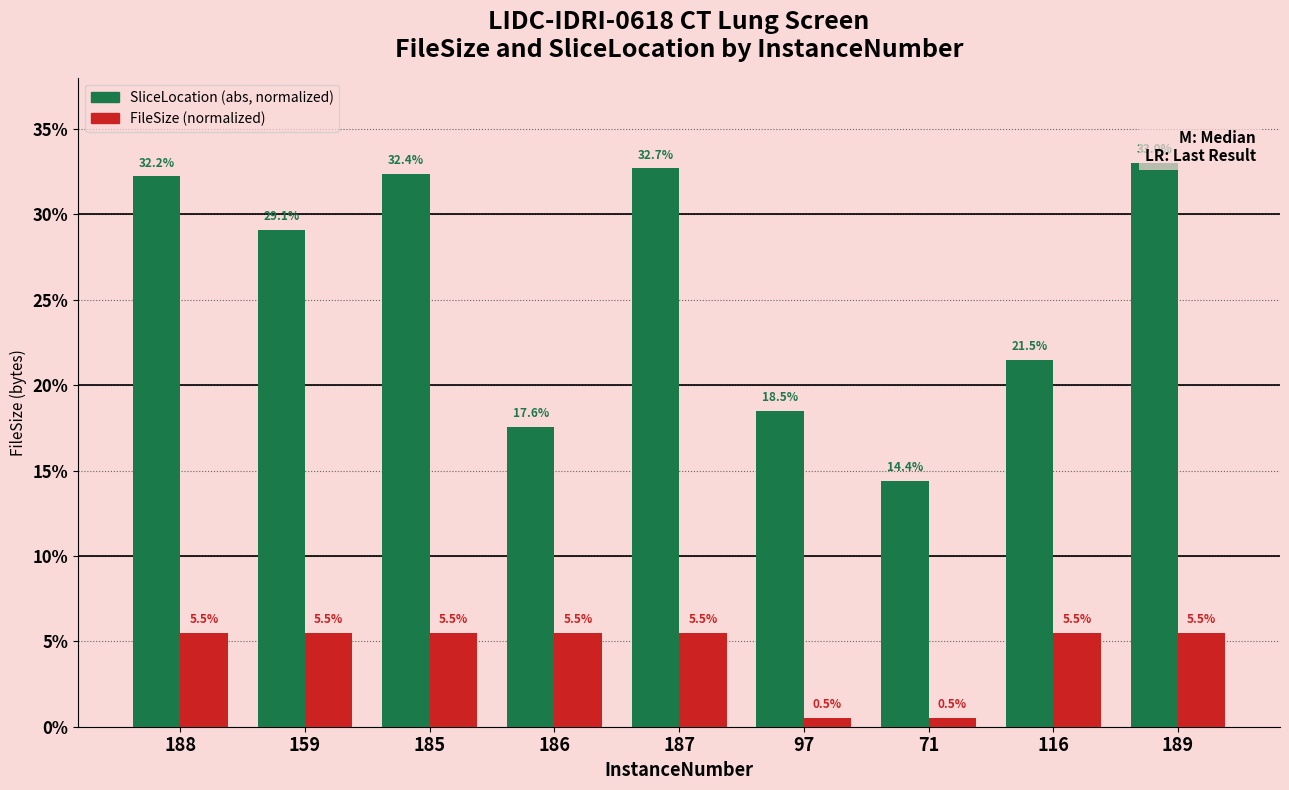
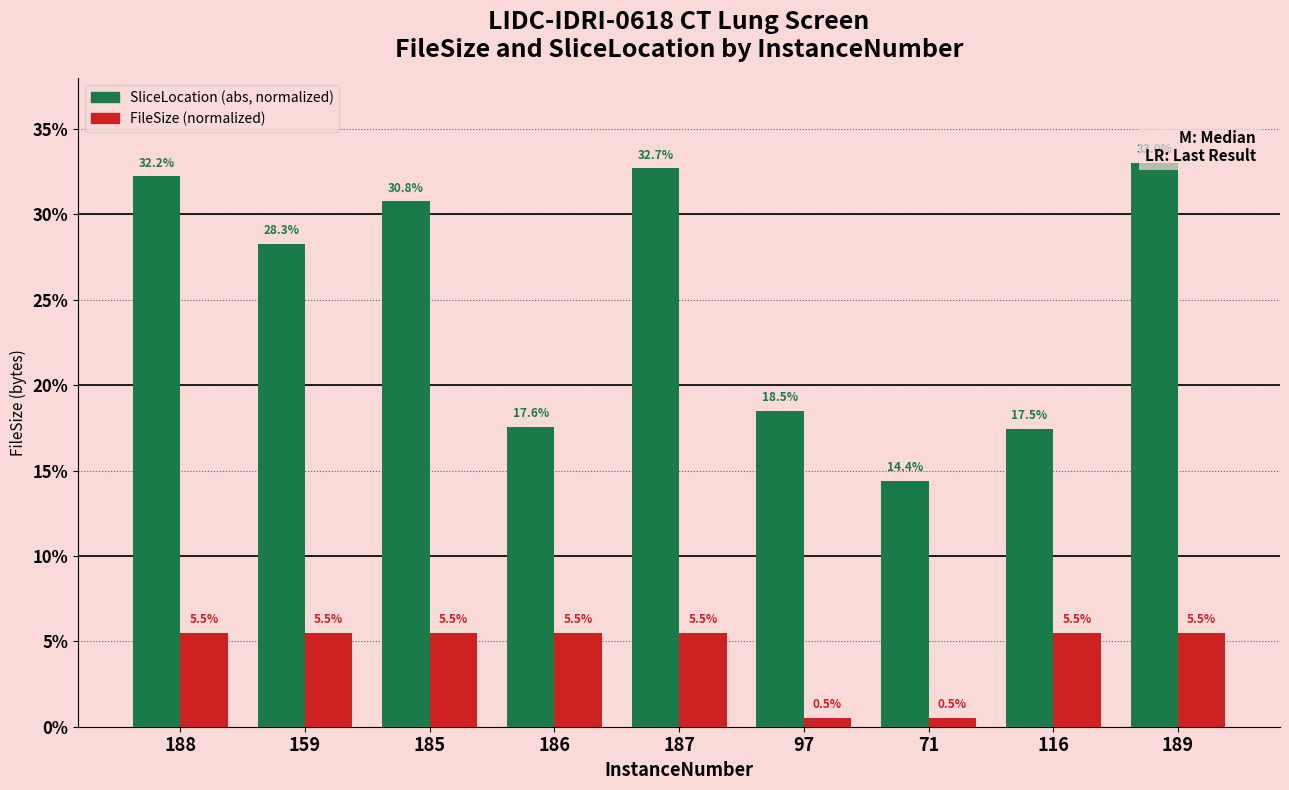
SliceLocation (abs, normalized), 159: 29.1% -> 28.3%
SliceLocation (abs, normalized), 185: 32.4% -> 30.8%
SliceLocation (abs, normalized), 116: 21.5% -> 17.5%
